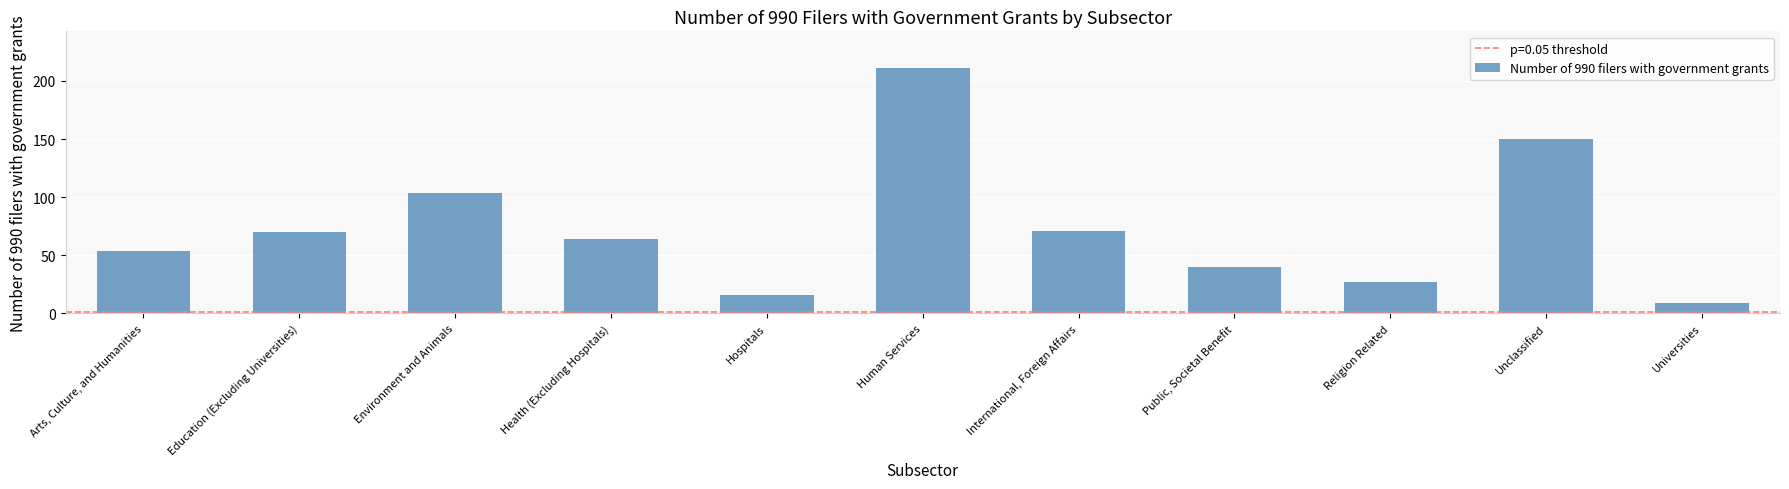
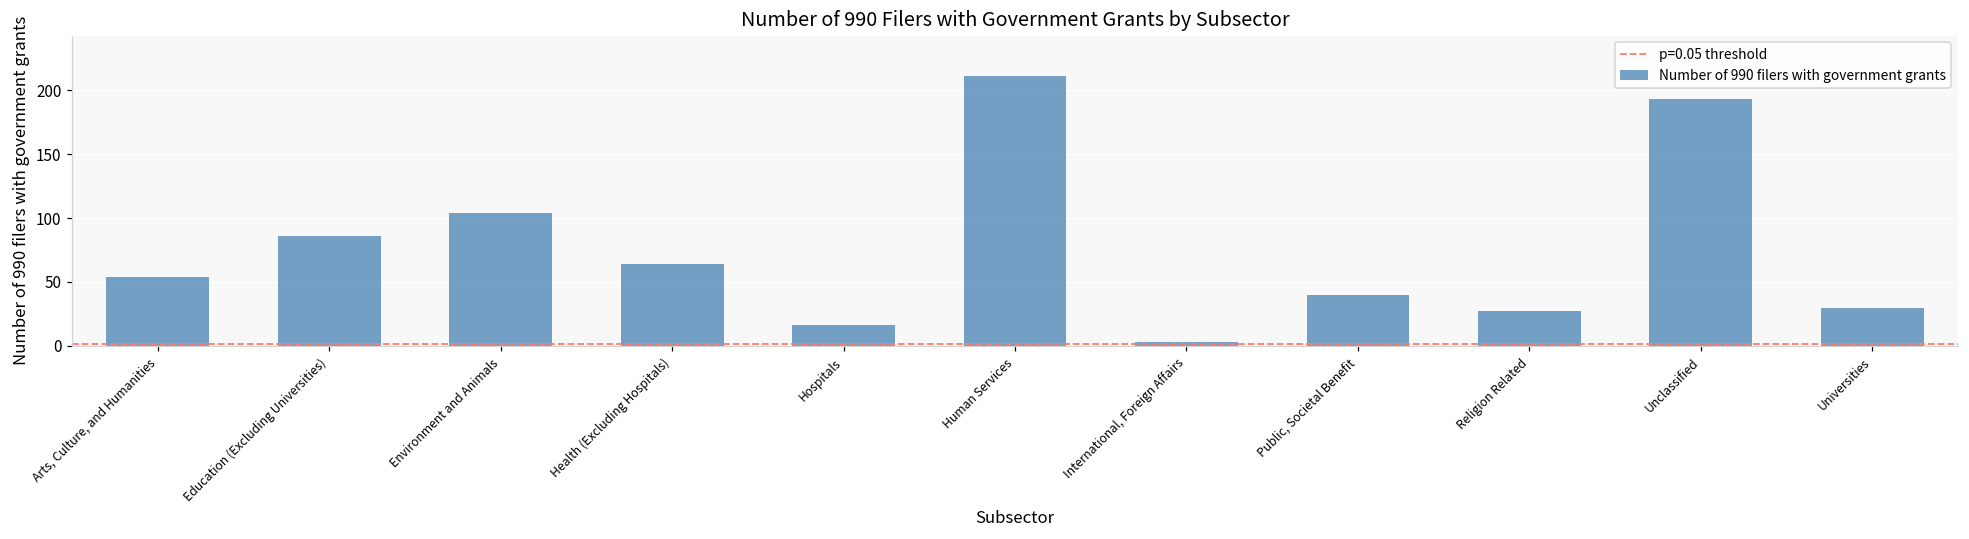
Education (Excluding Universities): 70 -> 86
International, Foreign Affairs: 71 -> 3
Unclassified: 150 -> 193
Universities: 9 -> 30
